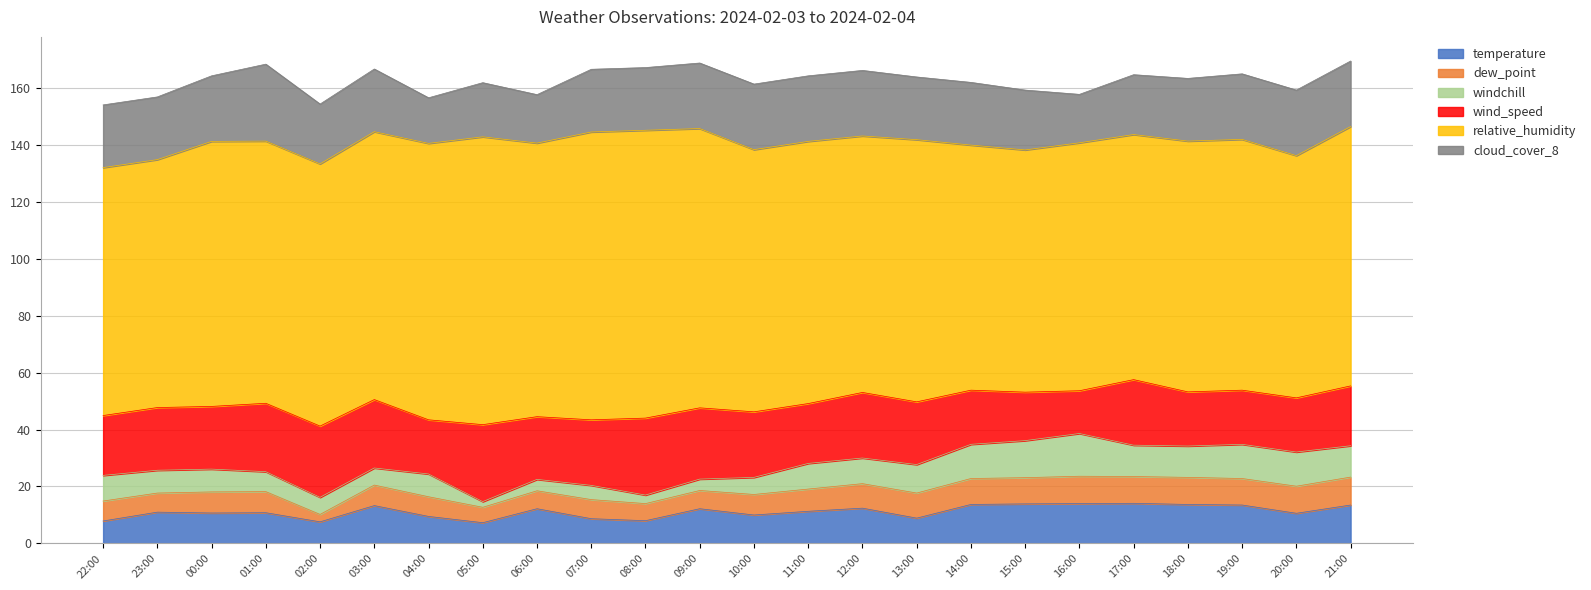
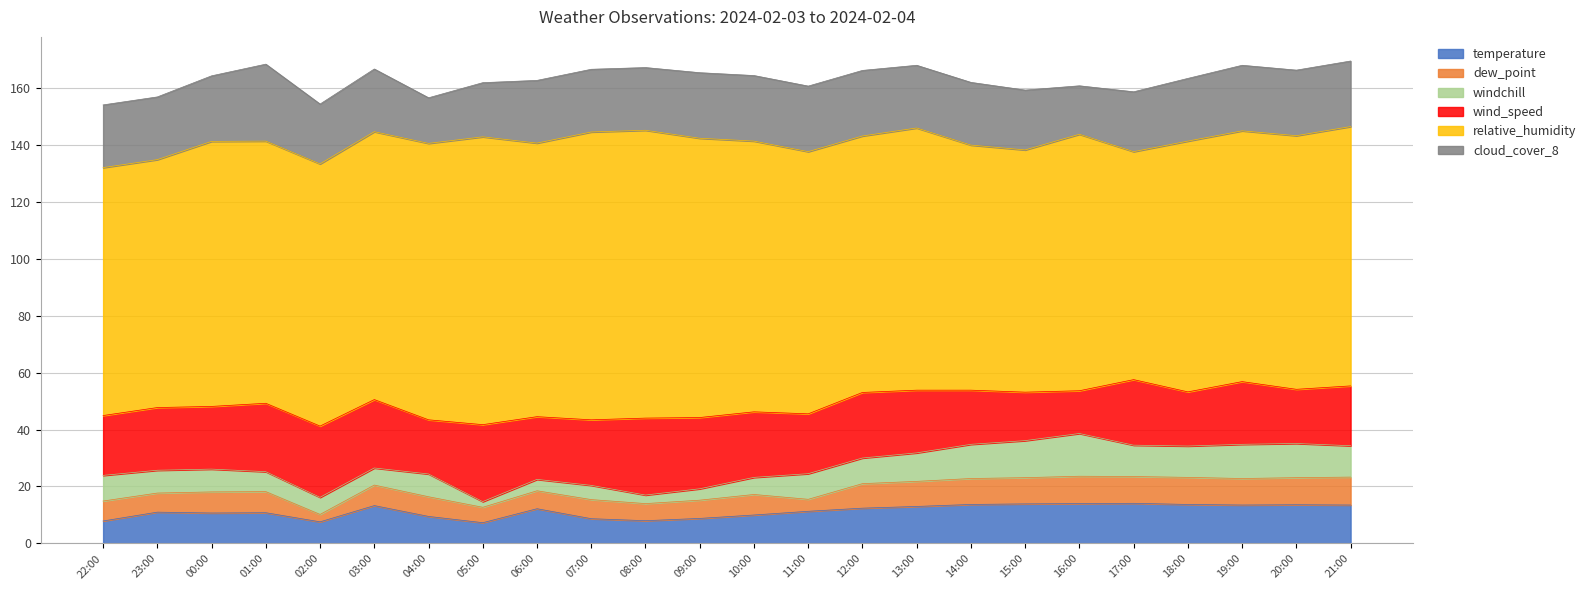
cloud_cover_8, 06:00: 17 -> 22
temperature, 09:00: 12 -> 9
relative_humidity, 10:00: 92 -> 95
dew_point, 11:00: 8 -> 4
temperature, 13:00: 9 -> 13
relative_humidity, 16:00: 87 -> 90
relative_humidity, 17:00: 86 -> 80
wind_speed, 19:00: 19 -> 22
temperature, 20:00: 11 -> 14
relative_humidity, 20:00: 85 -> 89
